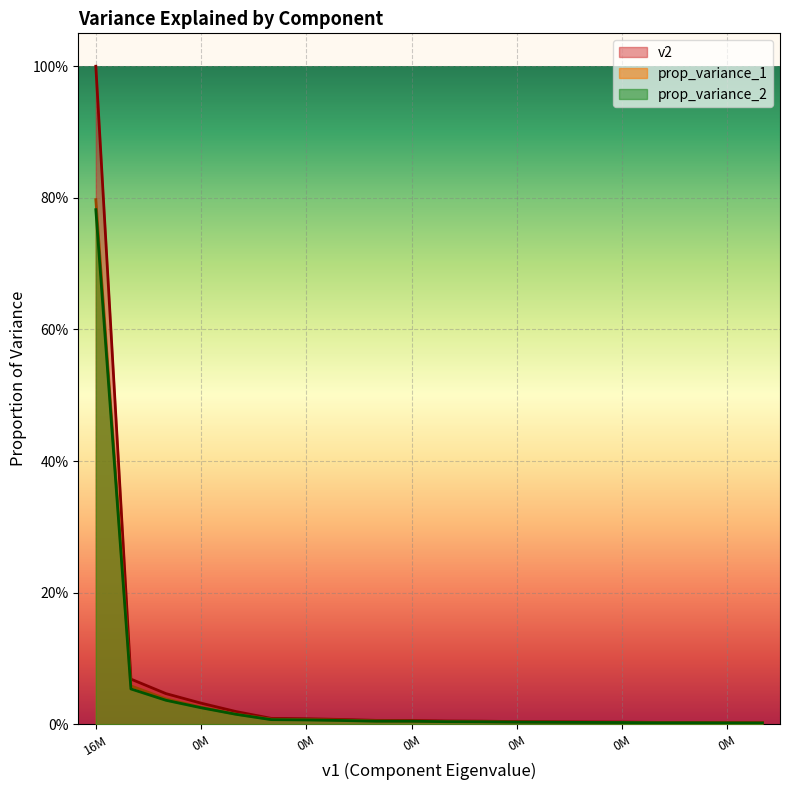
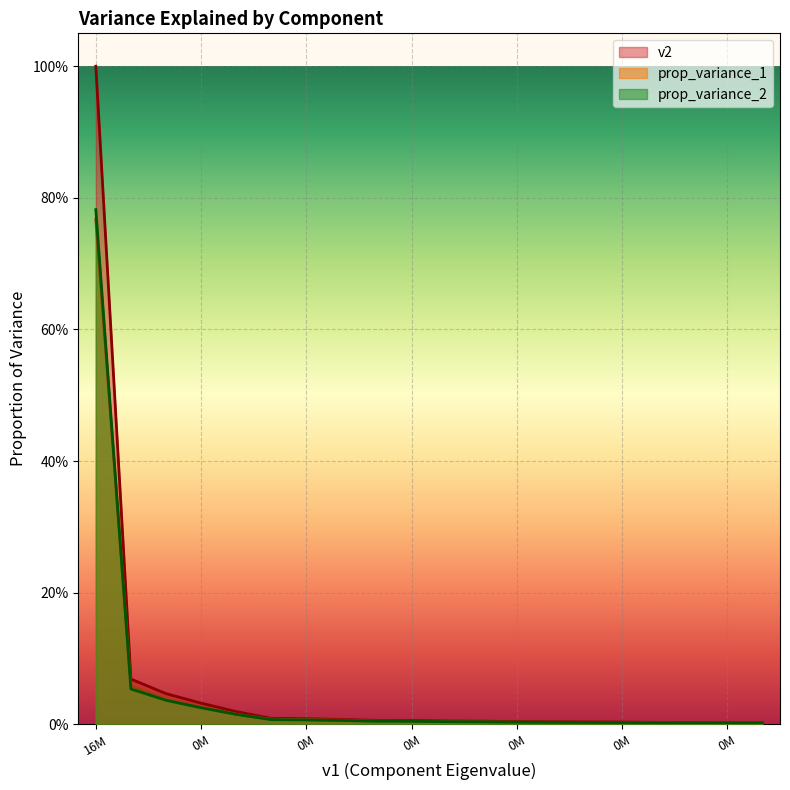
prop_variance_1, 16M: 80% -> 77%
